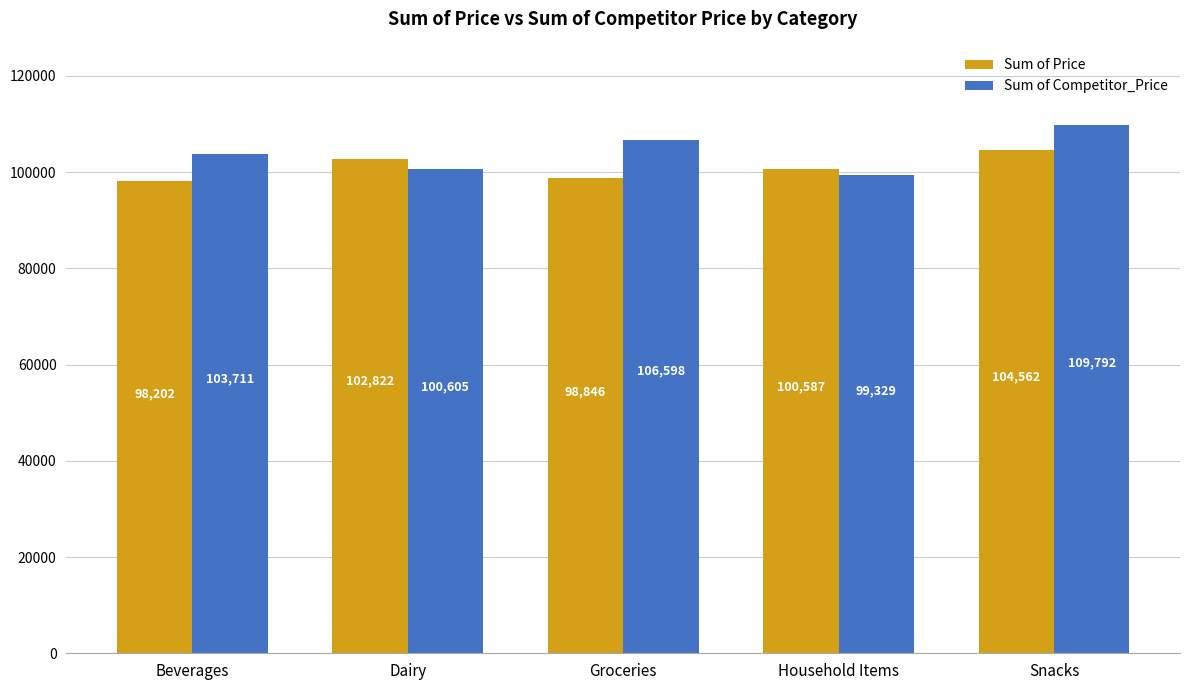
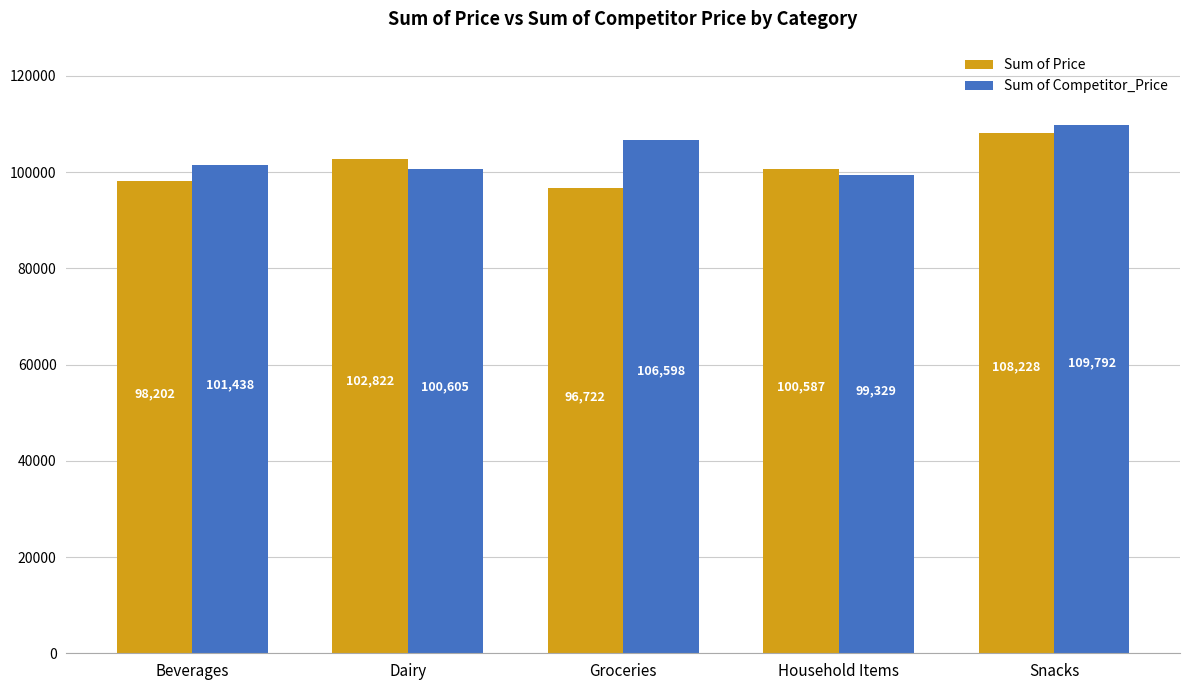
Sum of Competitor_Price, Beverages: 103,711 -> 101,438
Sum of Price, Groceries: 98,846 -> 96,722
Sum of Price, Snacks: 104,562 -> 108,228
